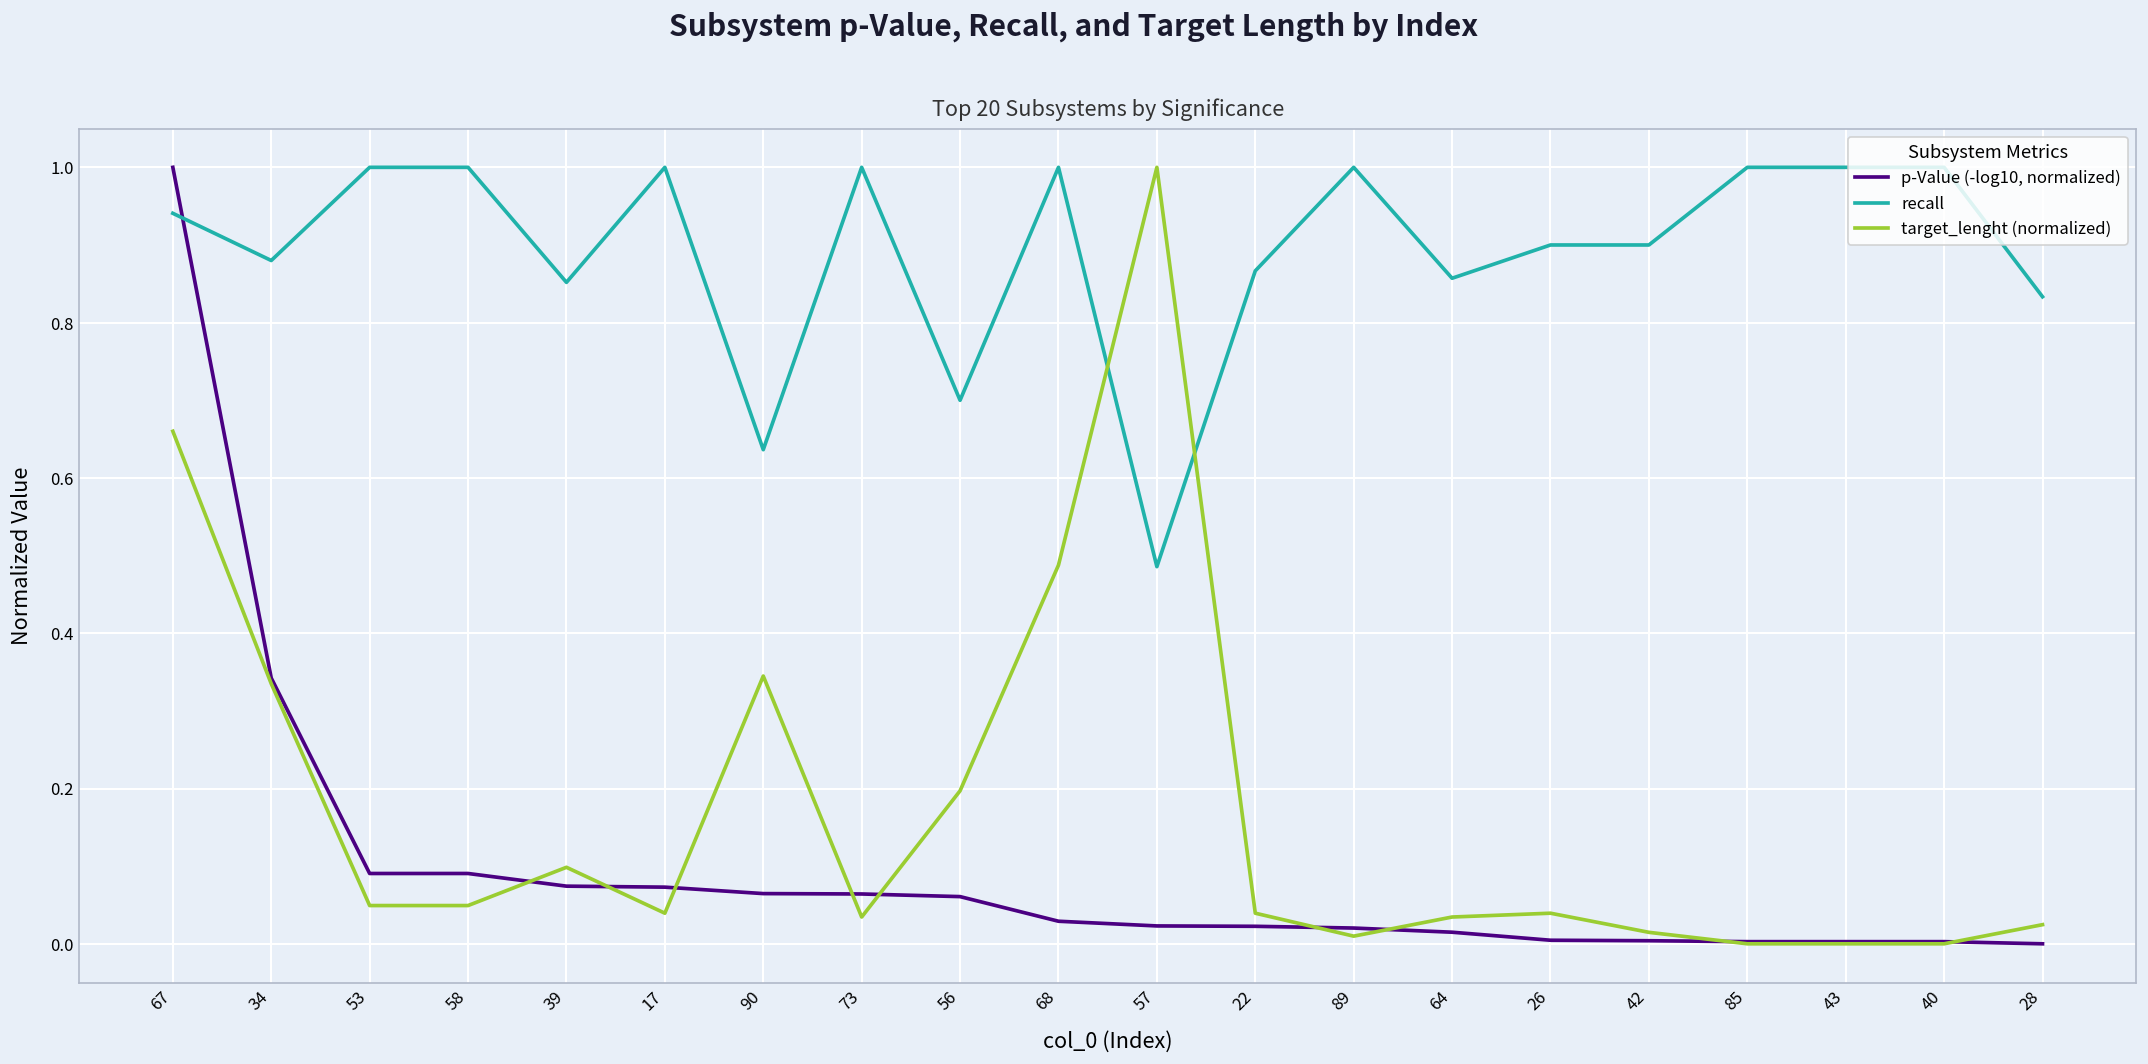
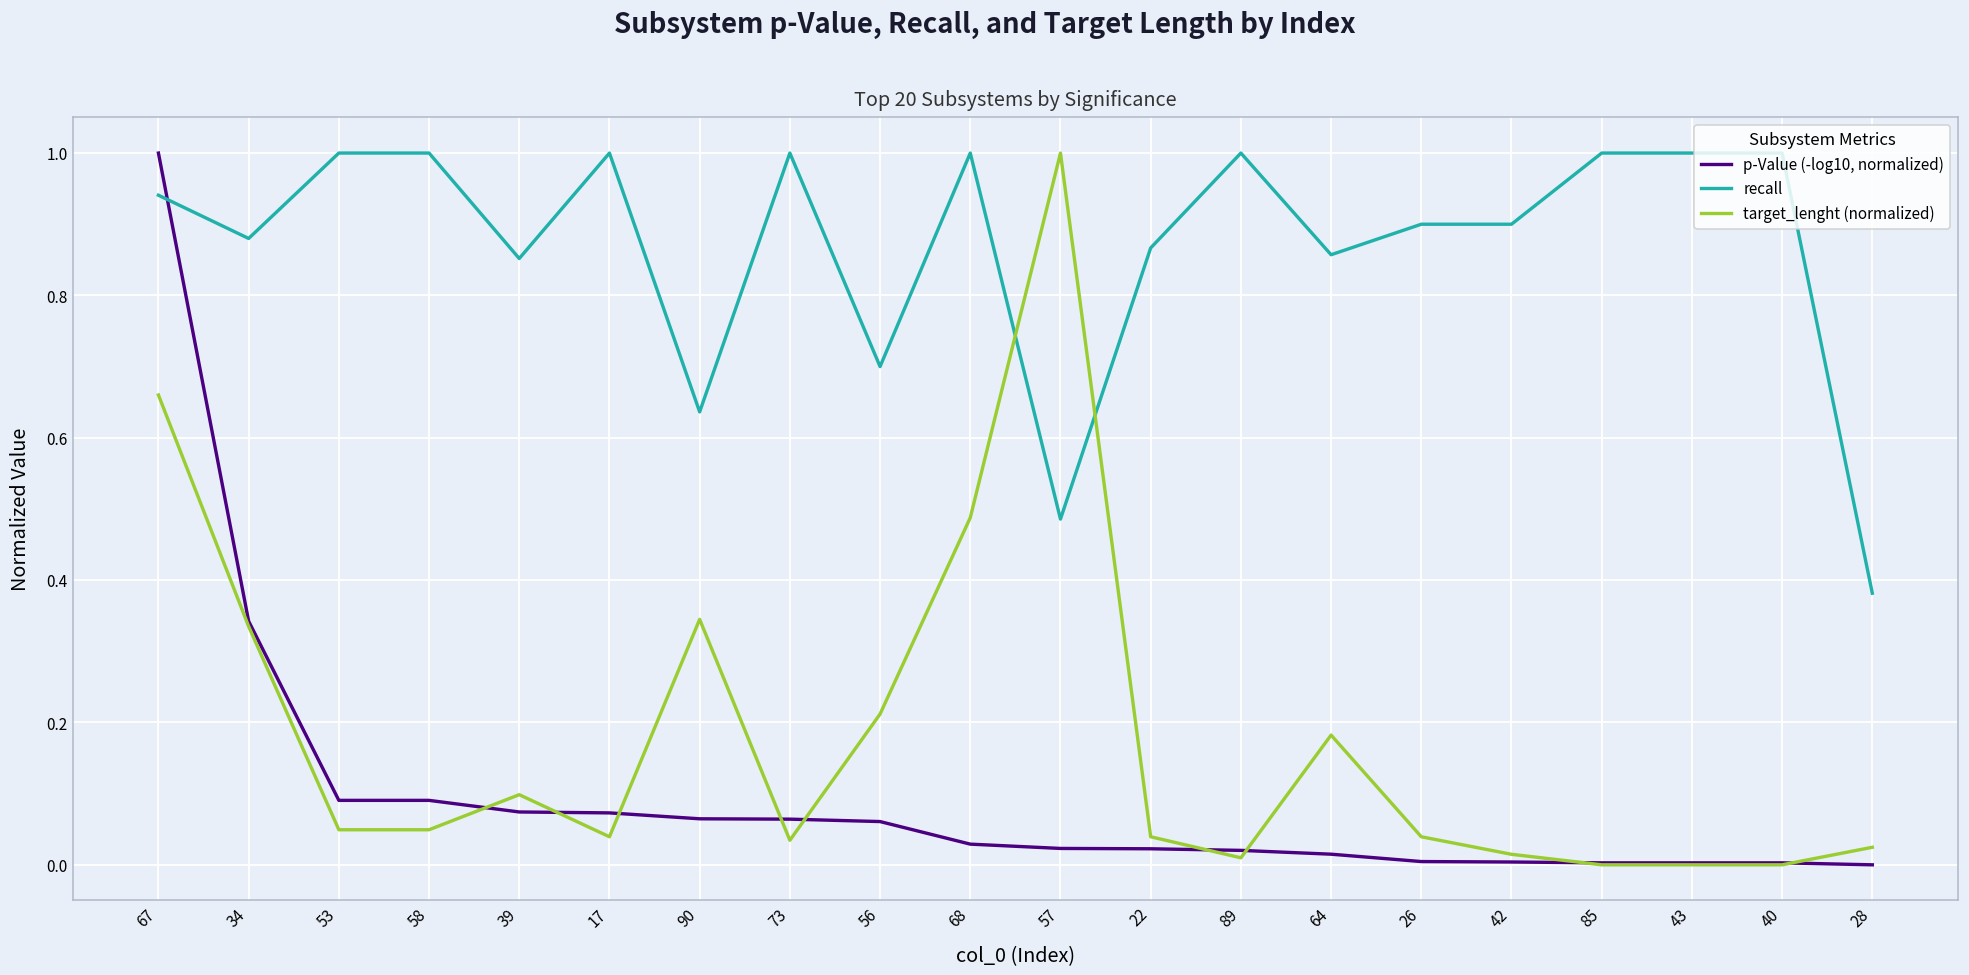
target_lenght (normalized), 56: 0.20 -> 0.21
target_lenght (normalized), 64: 0.03 -> 0.18
recall, 28: 0.83 -> 0.38
